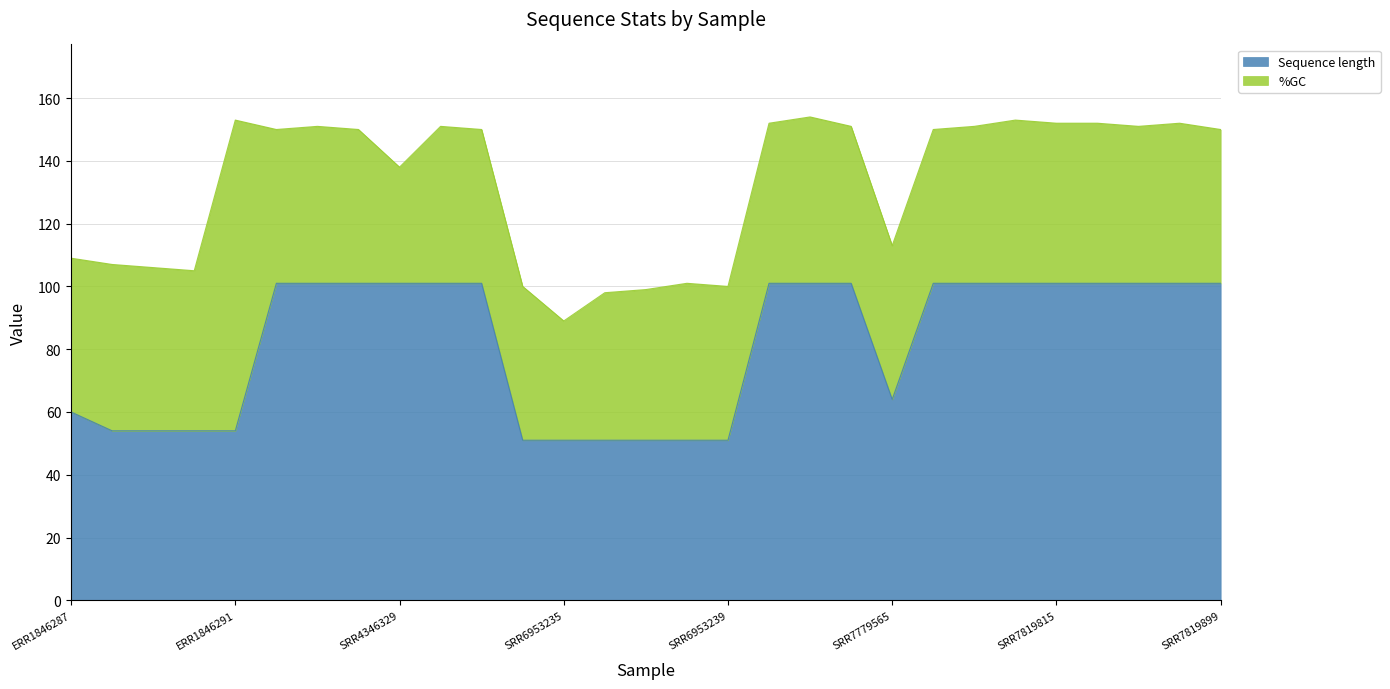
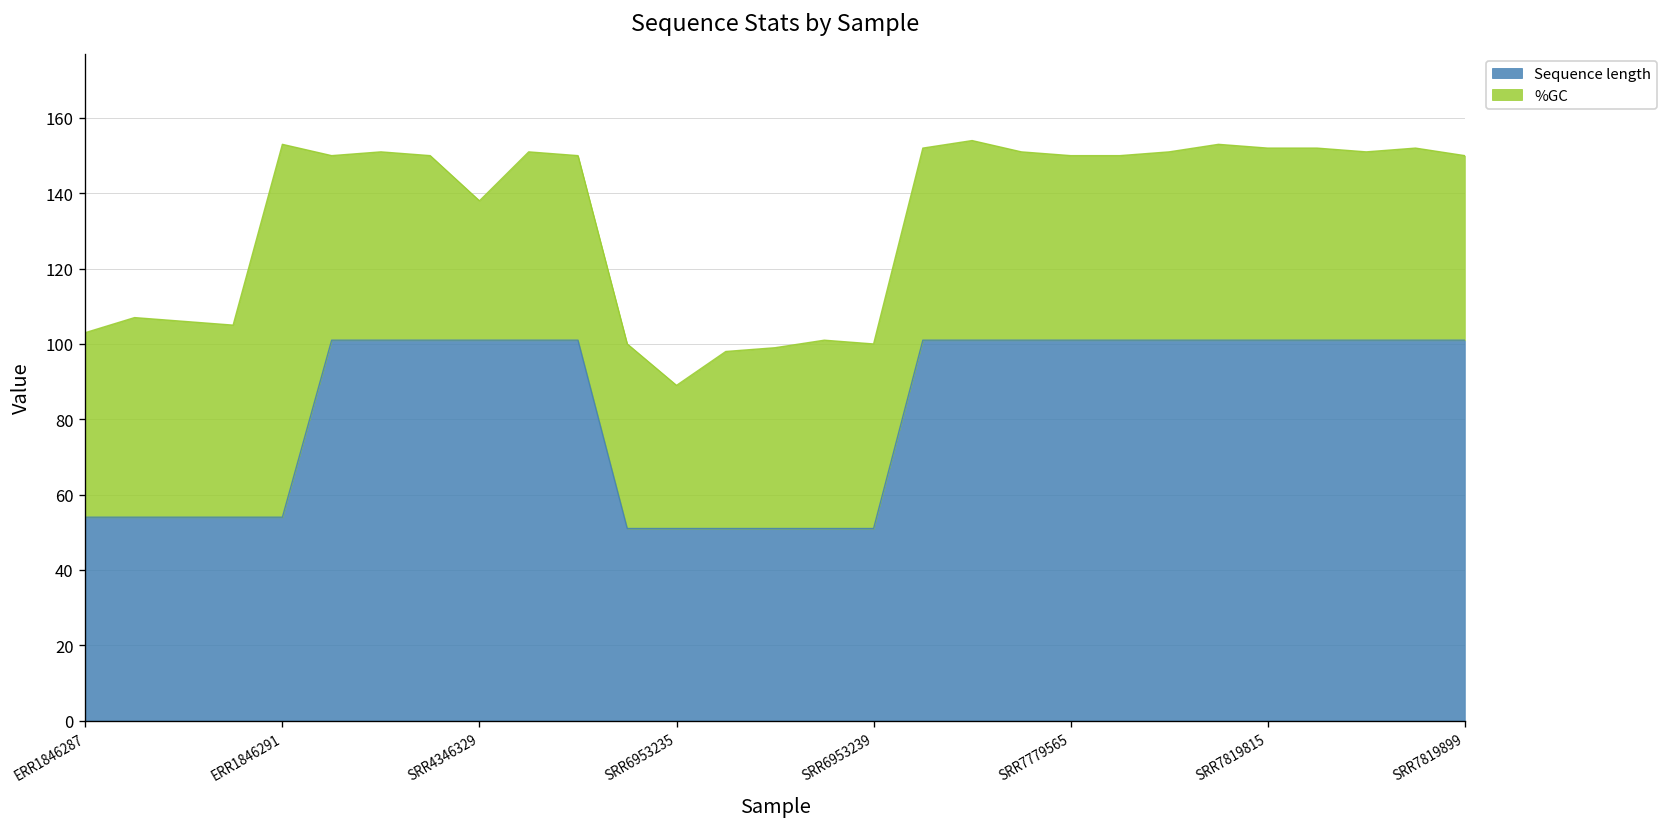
Sequence length, ERR1846287: 60 -> 54
Sequence length, SRR7779565: 64 -> 101
